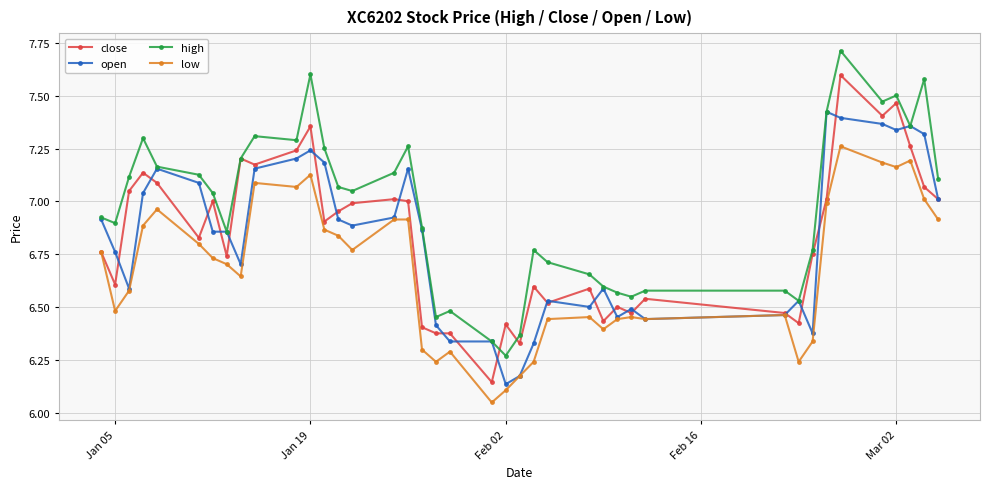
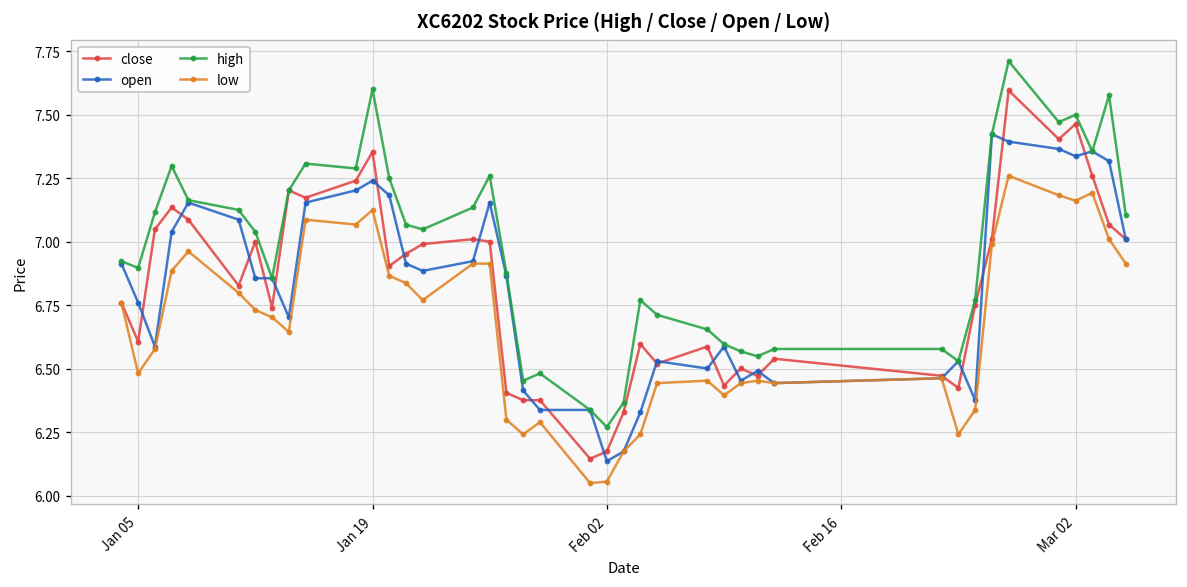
close, Feb 02: 6.42 -> 6.18
low, Feb 02: 6.11 -> 6.06
